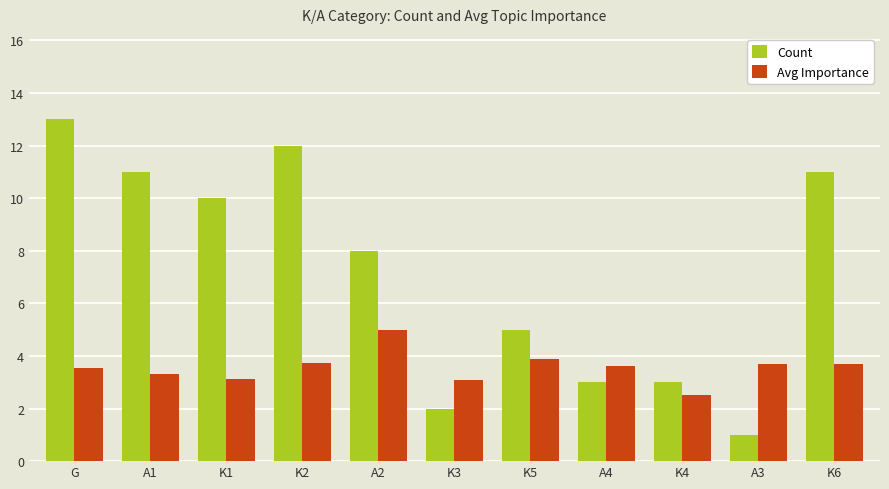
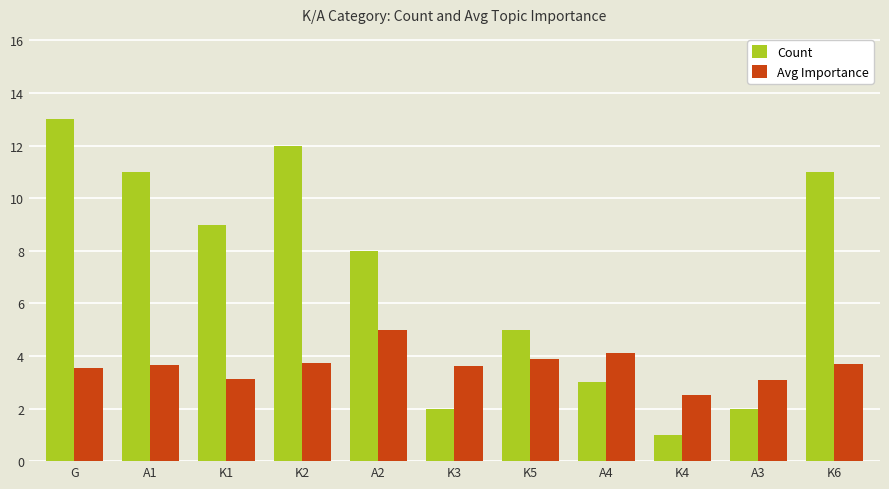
Avg Importance, A1: 3.3 -> 3.7
Count, K1: 10 -> 9
Avg Importance, K3: 3.1 -> 3.6
Avg Importance, A4: 3.6 -> 4.1
Count, K4: 3 -> 1
Count, A3: 1 -> 2
Avg Importance, A3: 3.7 -> 3.1
